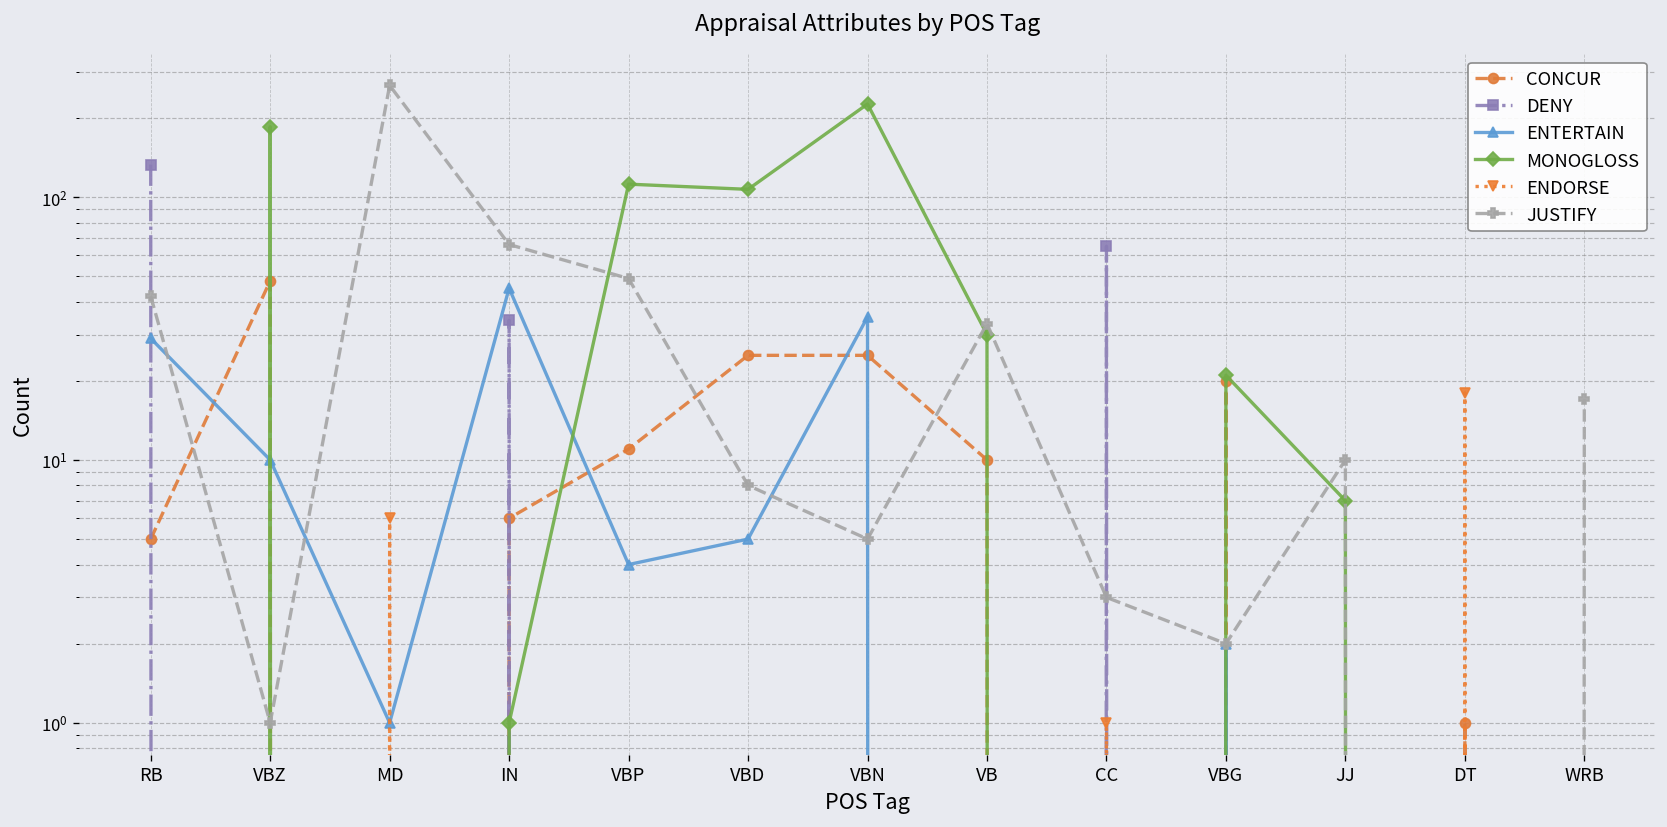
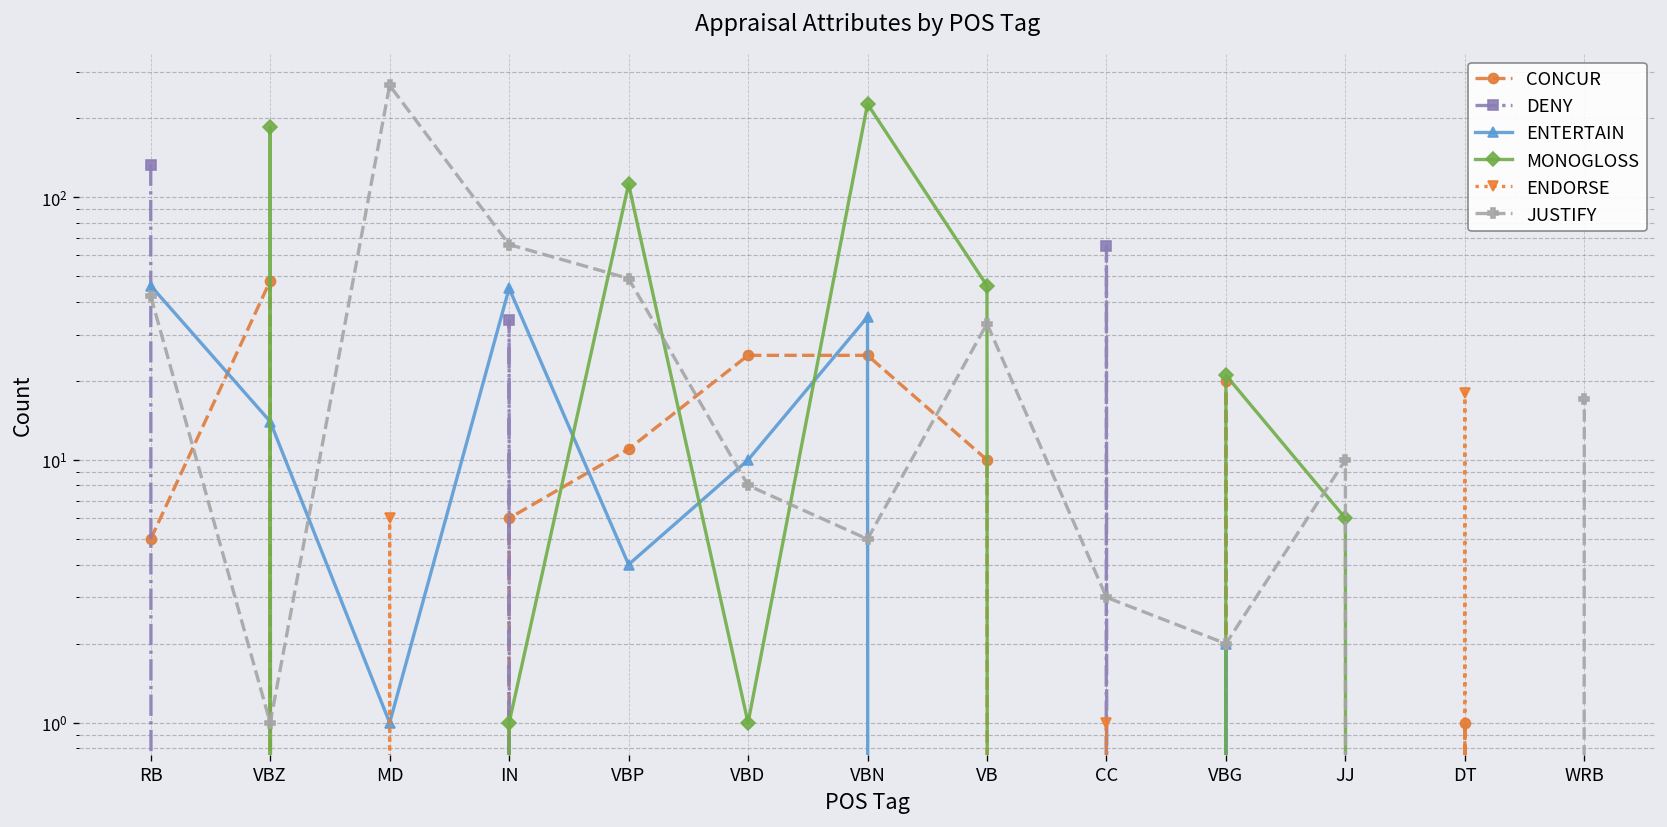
ENTERTAIN, RB: 29 -> 46
ENTERTAIN, VBZ: 10 -> 14
ENTERTAIN, VBD: 5 -> 10
MONOGLOSS, VBD: 110 -> 1
MONOGLOSS, VB: 30 -> 46
MONOGLOSS, JJ: 7 -> 6
